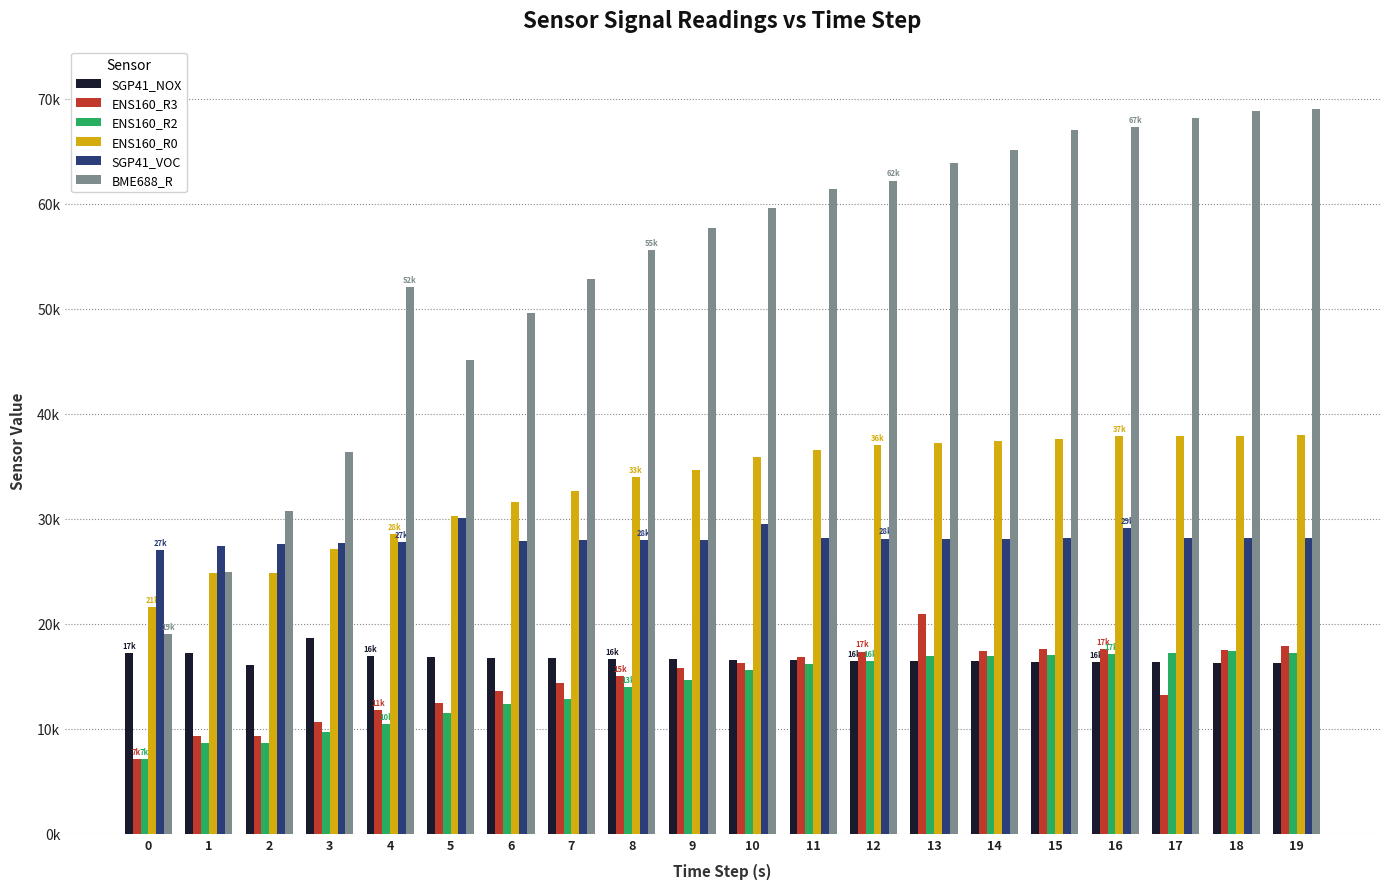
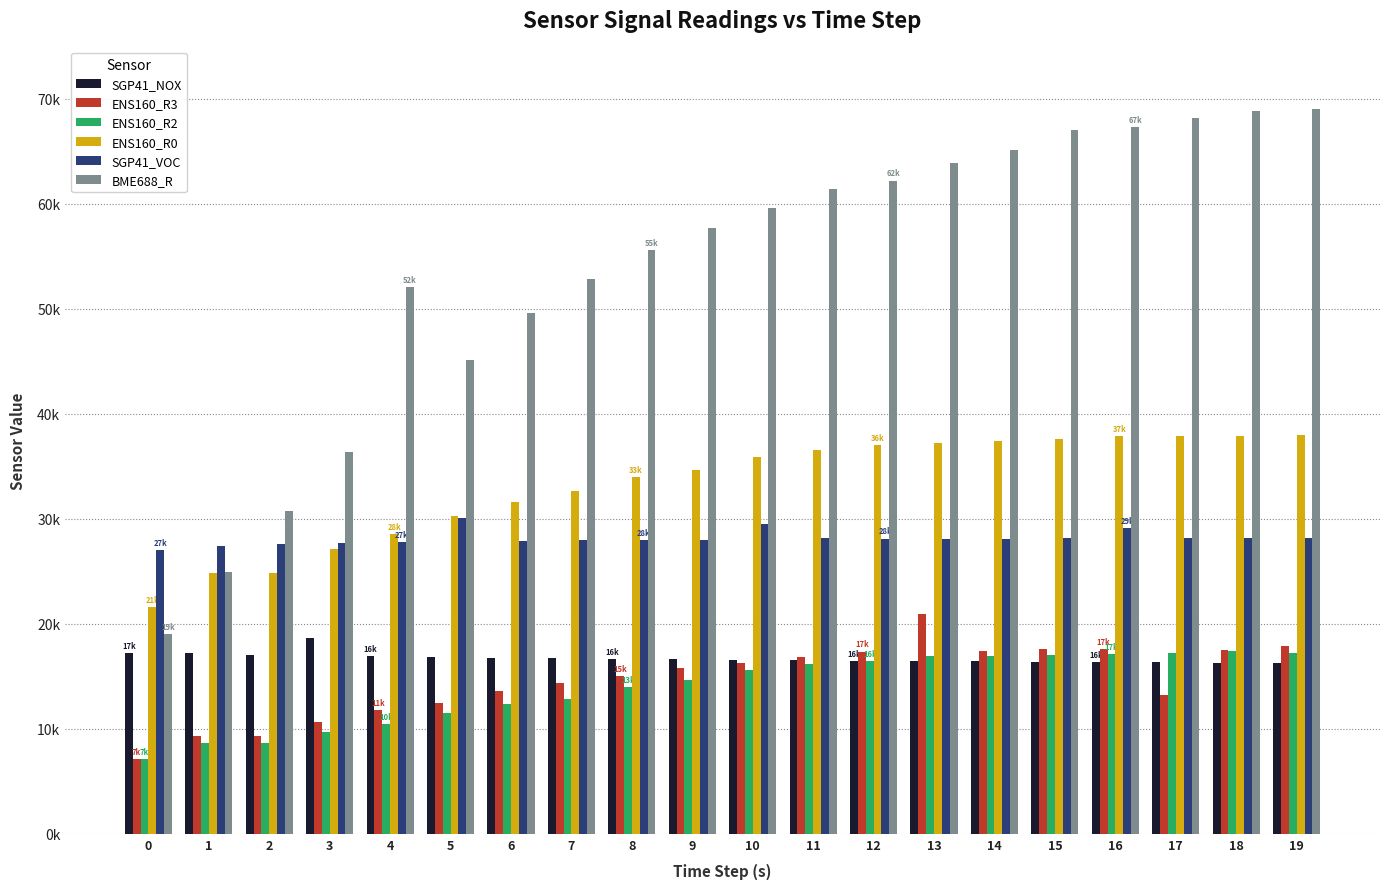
SGP41_NOX, 2: 16100 -> 17100
